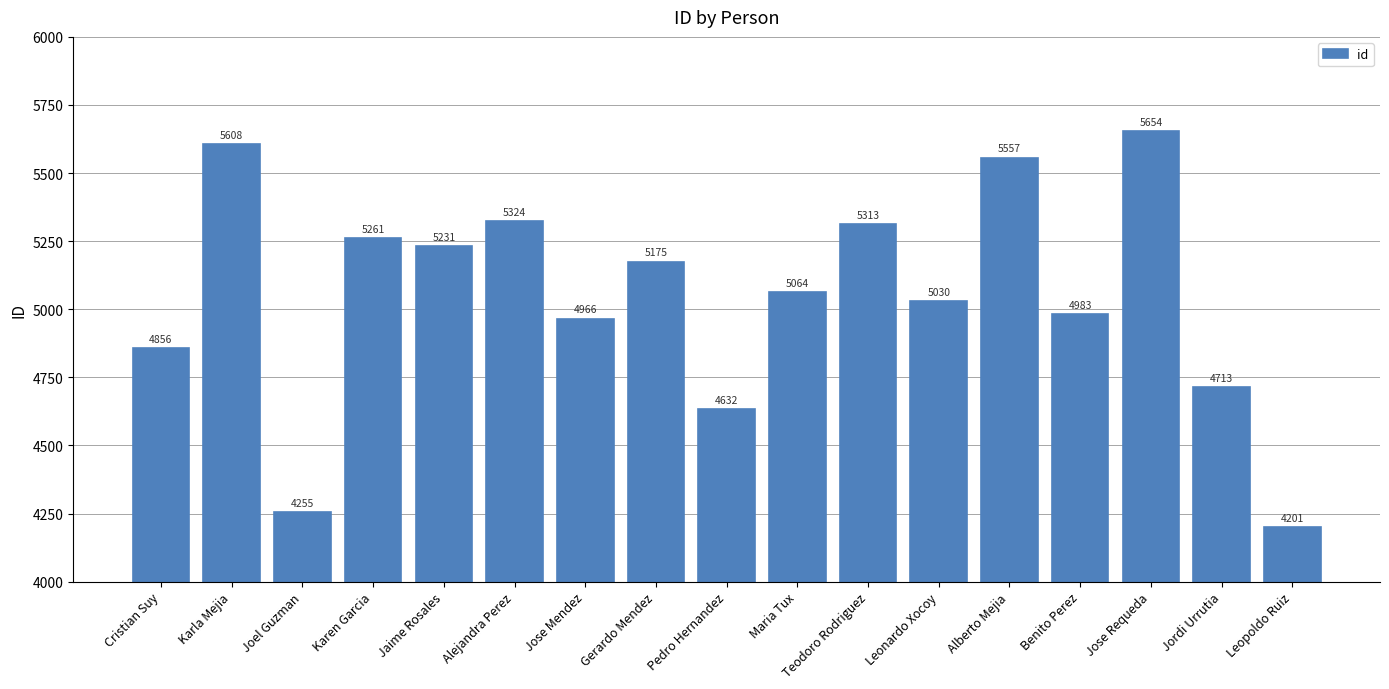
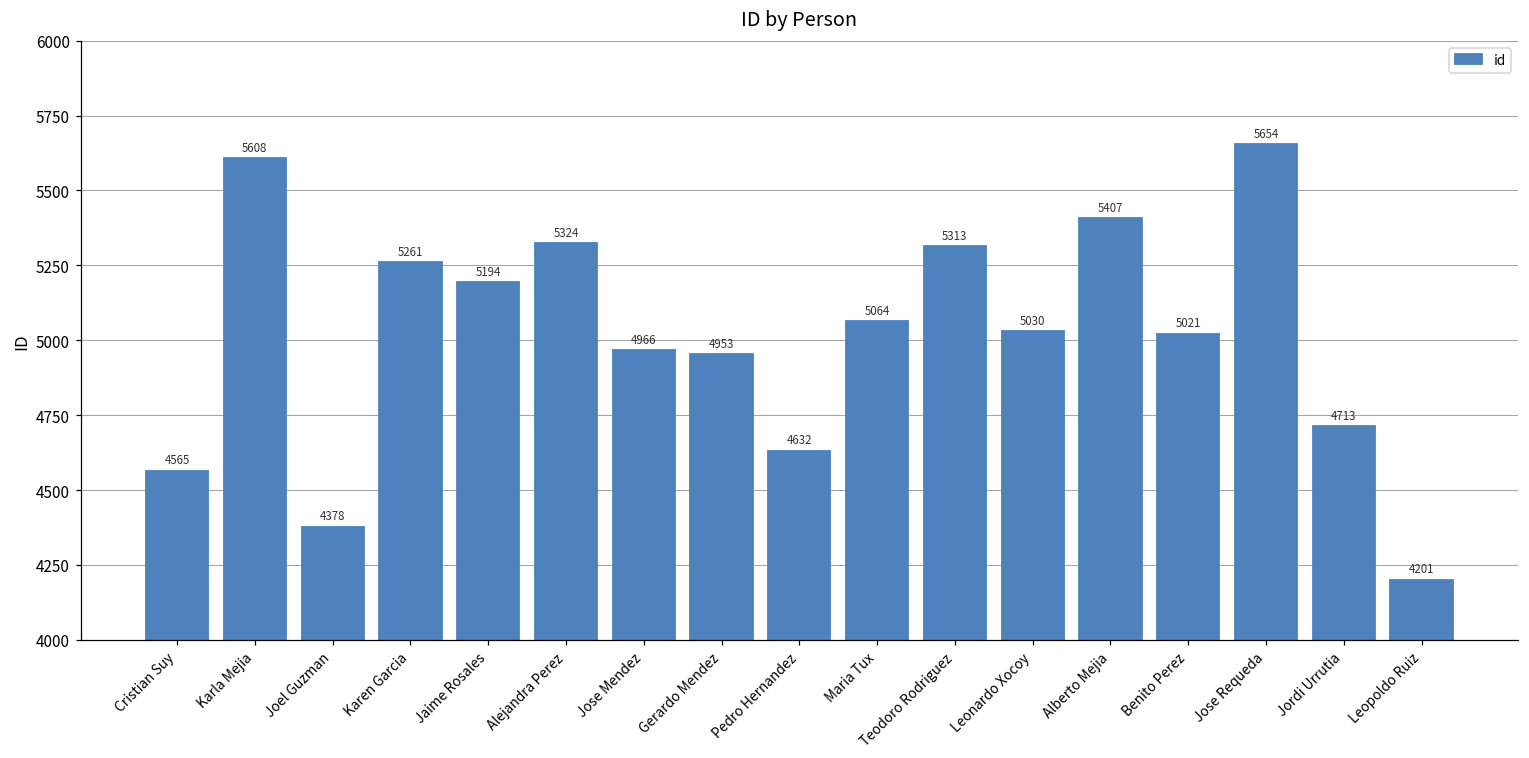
Cristian Suy: 4856 -> 4565
Joel Guzman: 4255 -> 4378
Jaime Rosales: 5231 -> 5194
Gerardo Mendez: 5175 -> 4953
Alberto Mejia: 5557 -> 5407
Benito Perez: 4983 -> 5021
